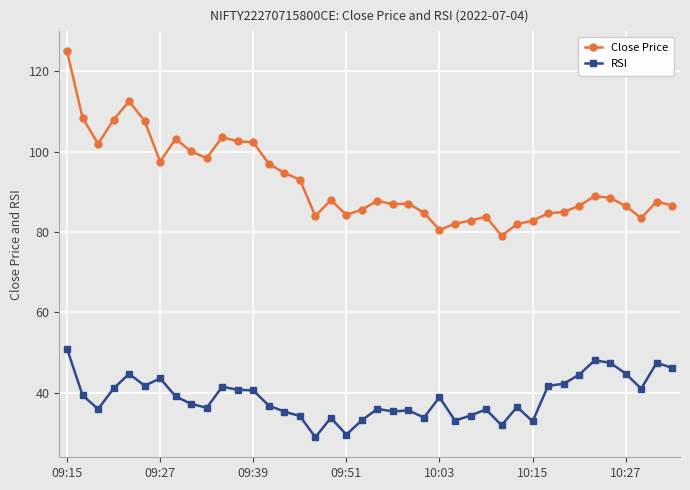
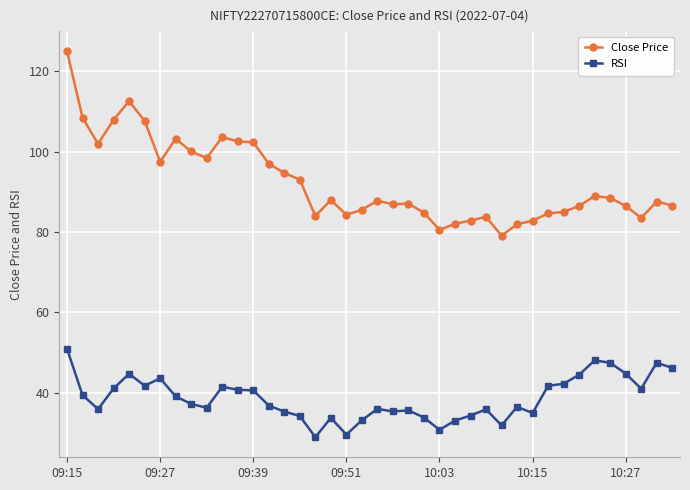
RSI, 10:03: 39 -> 31
RSI, 10:15: 33 -> 35
